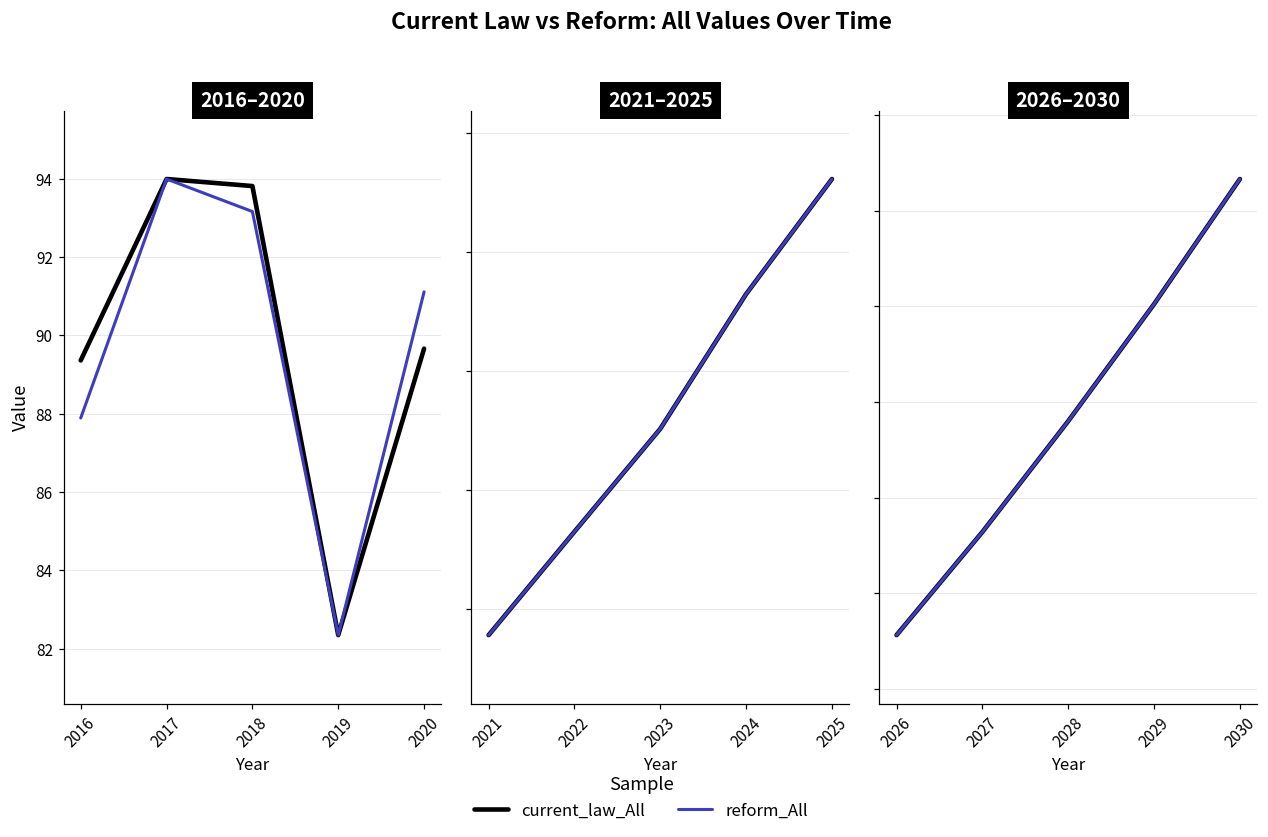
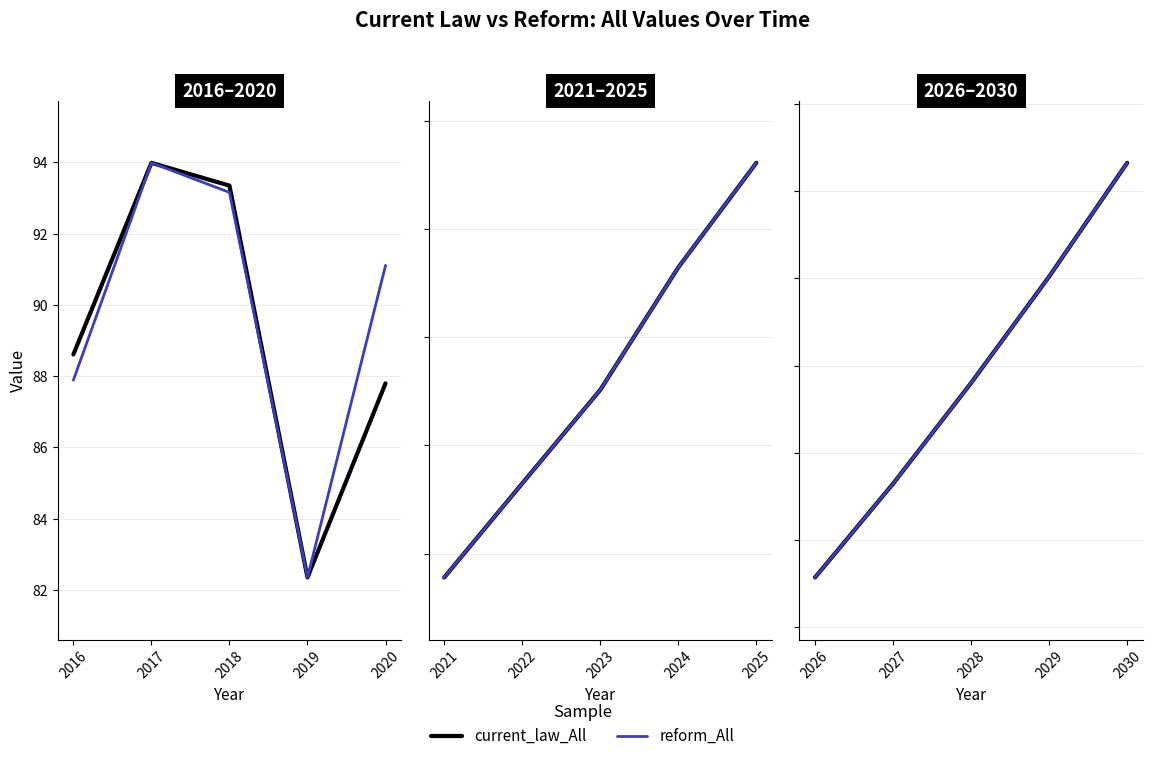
2016–2020, current_law_All, 2016: 89.4 -> 88.6
2016–2020, current_law_All, 2018: 93.8 -> 93.4
2016–2020, current_law_All, 2020: 89.7 -> 87.8
